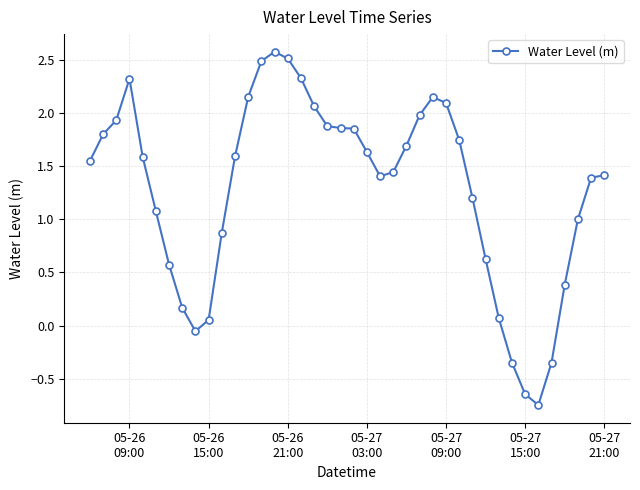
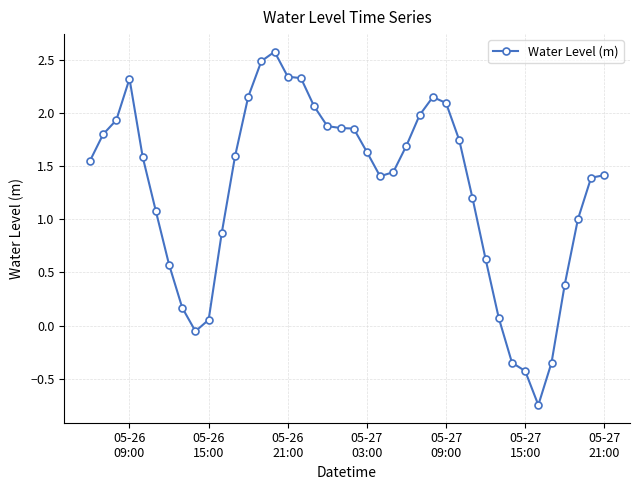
05-26 21:00: 2.51 -> 2.34
05-27 15:00: -0.65 -> -0.43
